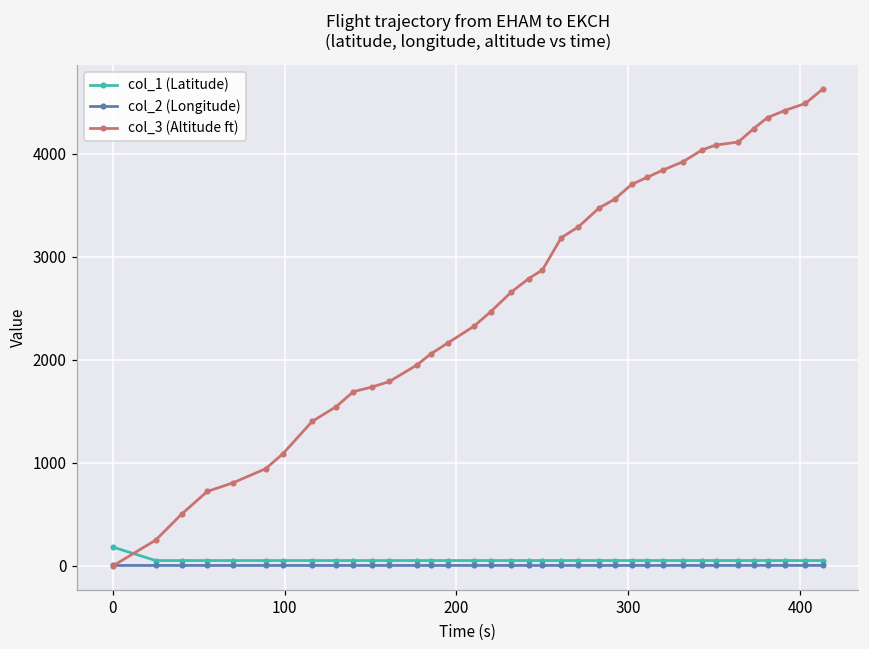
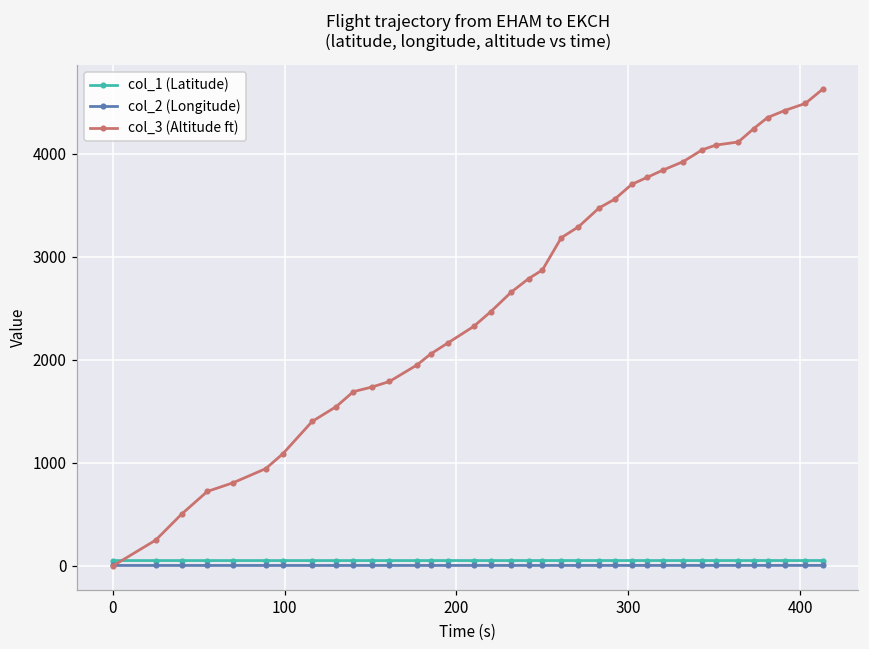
col_1 (Latitude), 0: 200 -> 100
